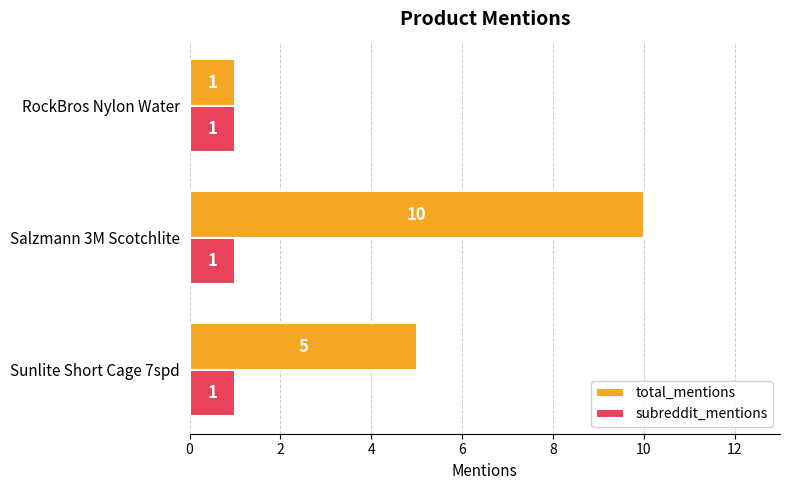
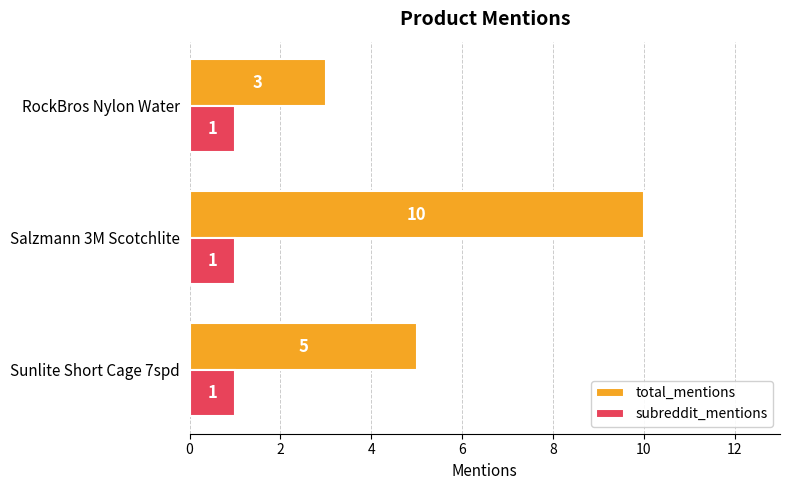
total_mentions, RockBros Nylon Water: 1 -> 3
